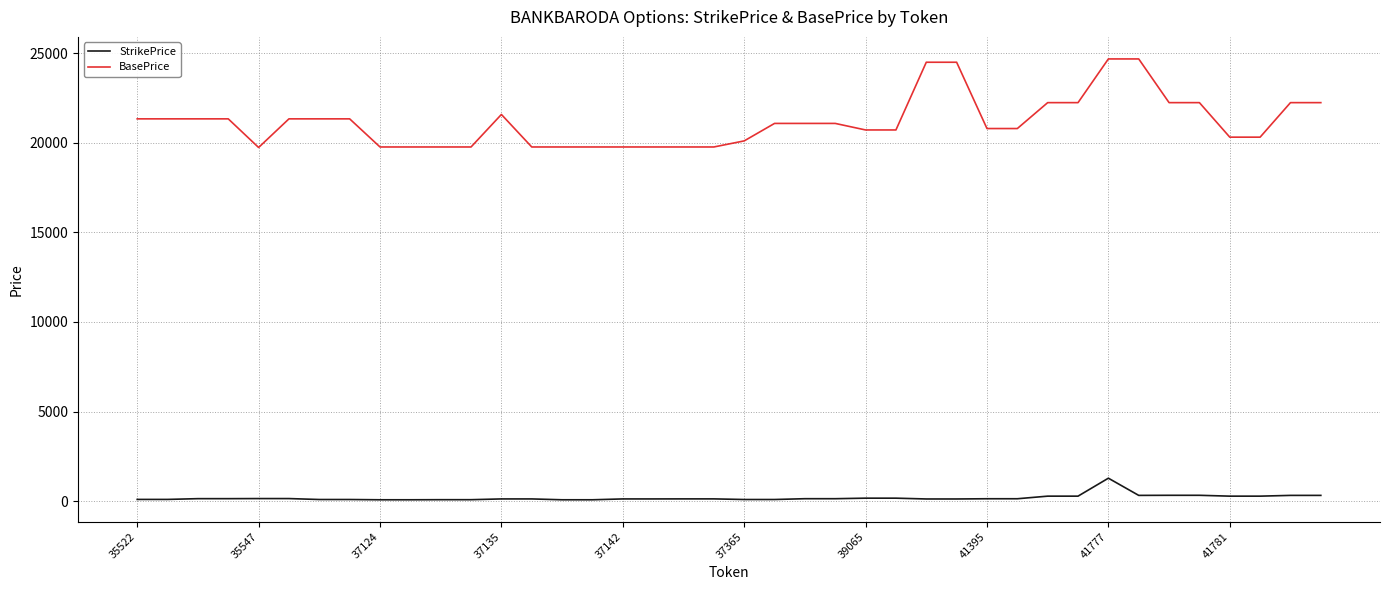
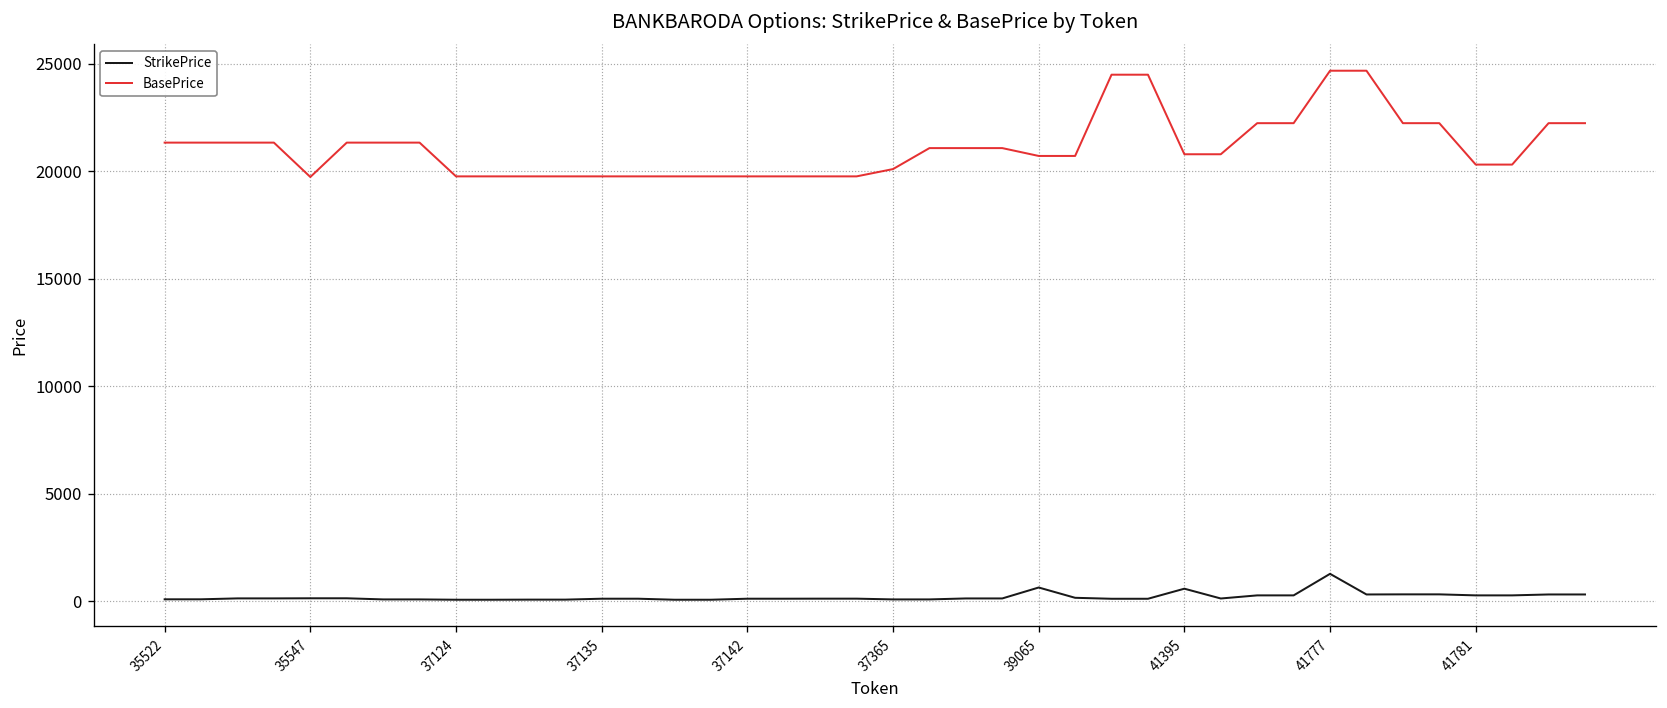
BasePrice, 37135: 21600 -> 19800
StrikePrice, 39065: 200 -> 600
StrikePrice, 41395: 100 -> 600
